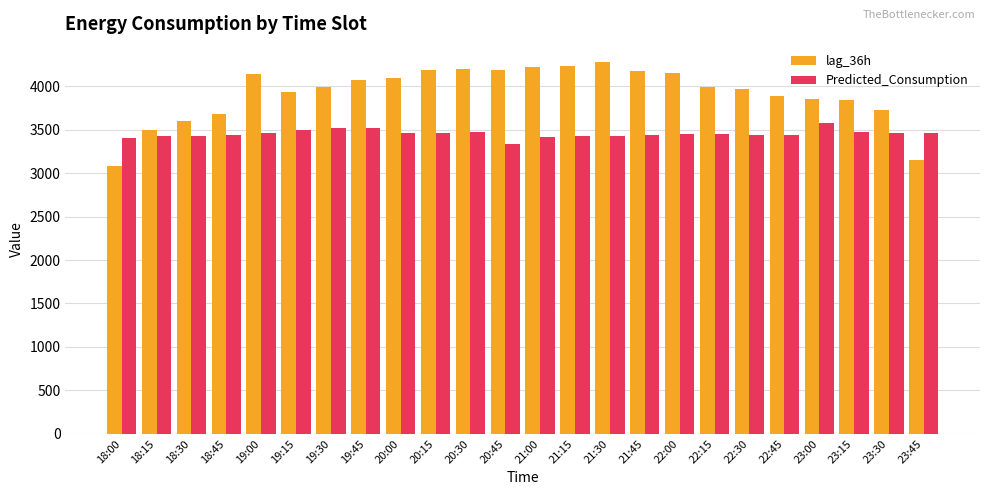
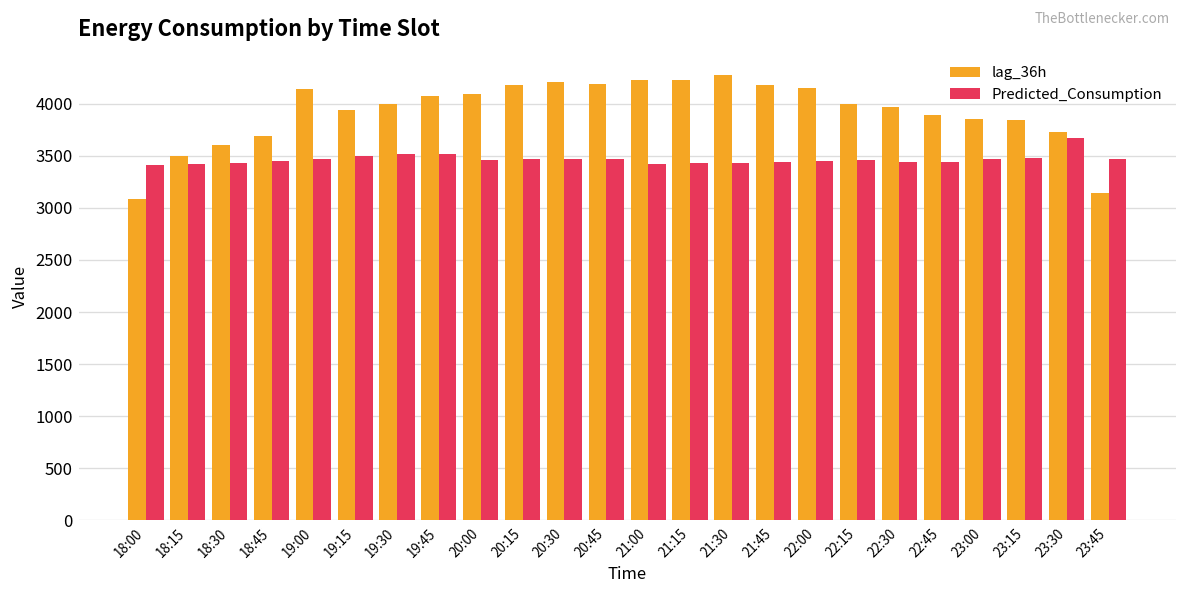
Predicted_Consumption, 20:45: 3300 -> 3500
Predicted_Consumption, 23:00: 3600 -> 3500
Predicted_Consumption, 23:30: 3500 -> 3700
